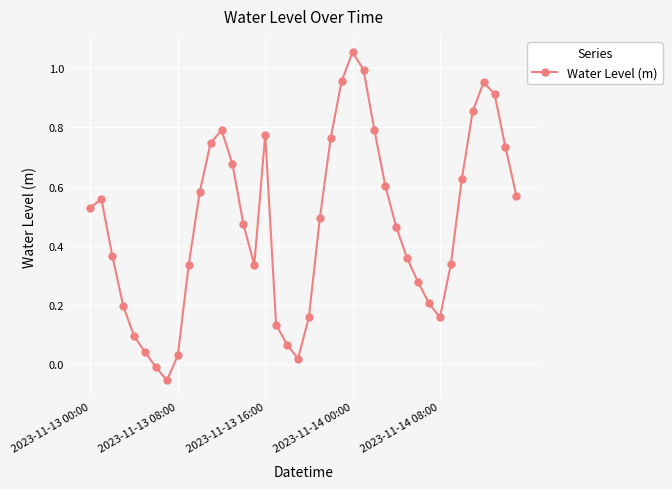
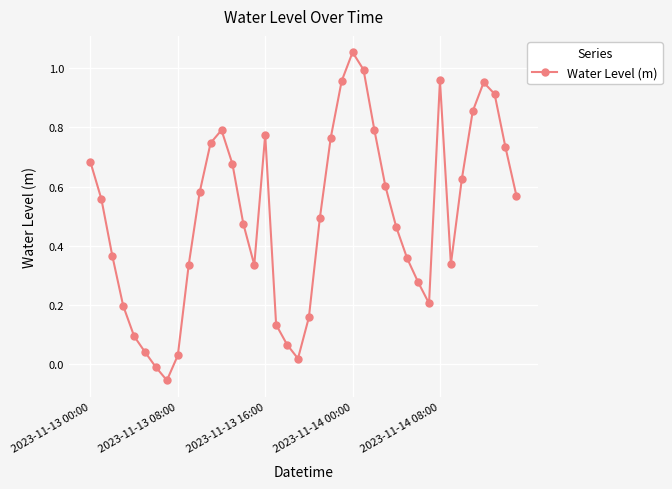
2023-11-13 00:00: 0.53 -> 0.68
2023-11-14 08:00: 0.16 -> 0.96
